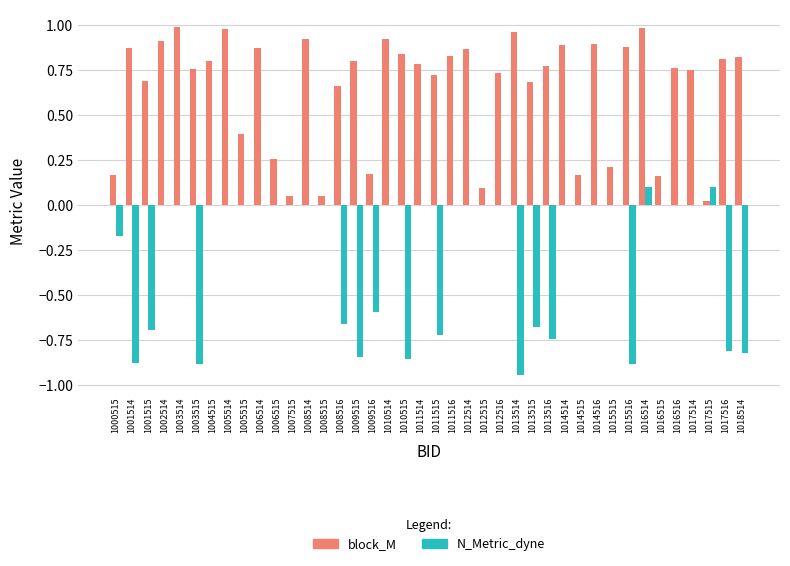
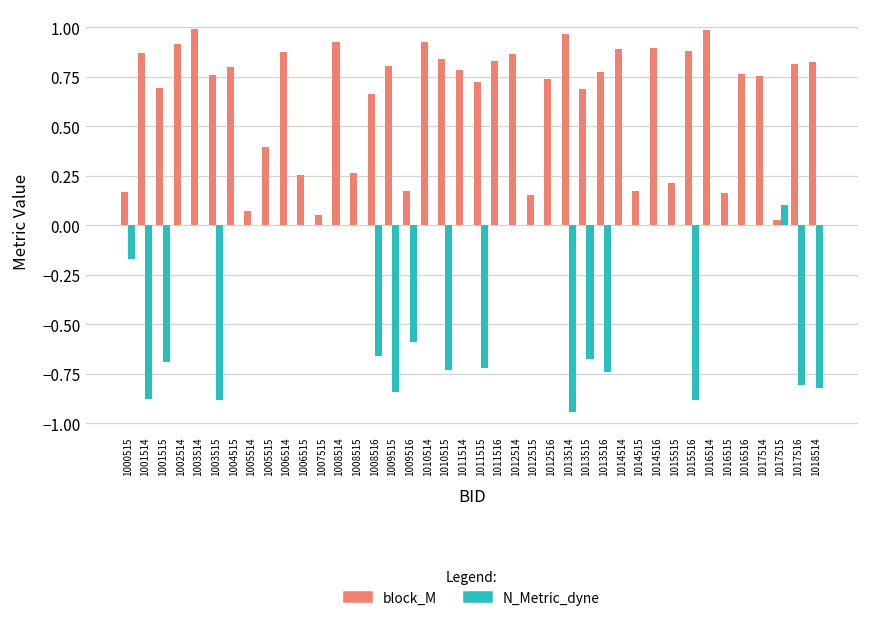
block_M, 1005514: 0.98 -> 0.07
block_M, 1008515: 0.05 -> 0.26
N_Metric_dyne, 1010515: -0.85 -> -0.73
block_M, 1012515: 0.09 -> 0.15
N_Metric_dyne, 1016514: 0.1 -> 0.0
